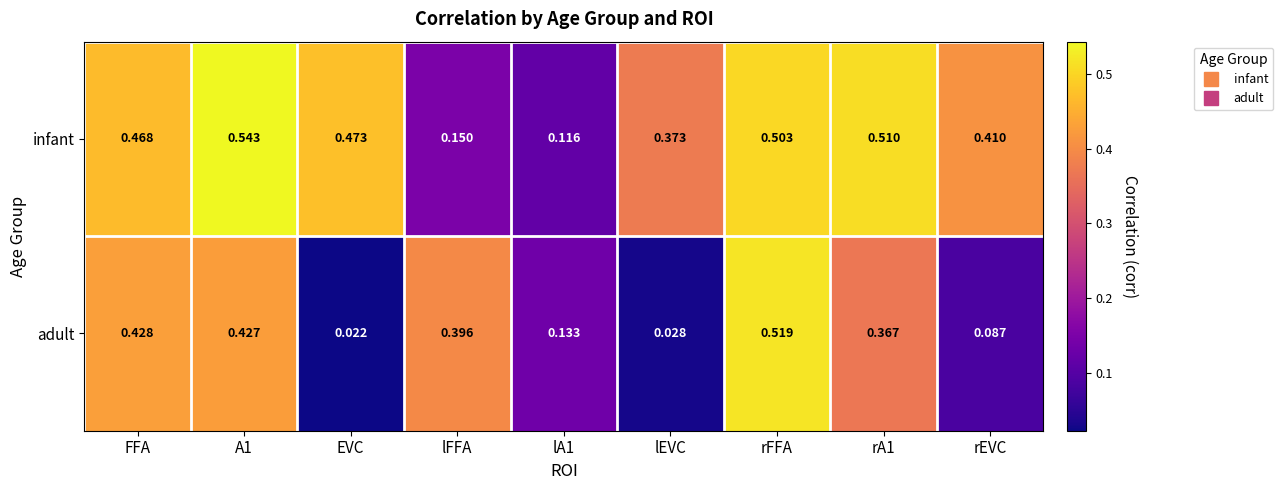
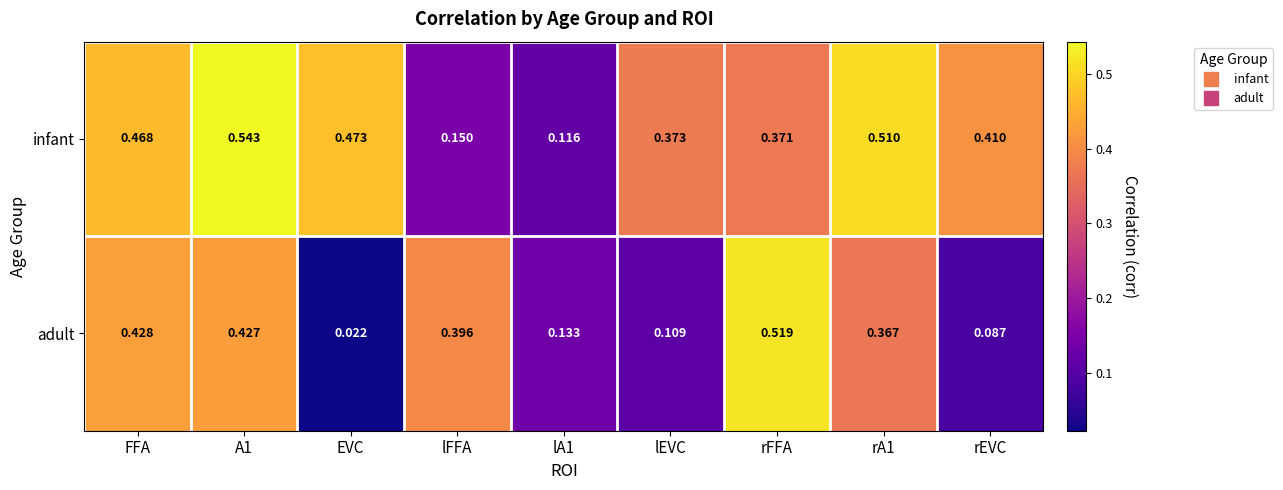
infant, rFFA: 0.503 -> 0.371
adult, lEVC: 0.028 -> 0.109
